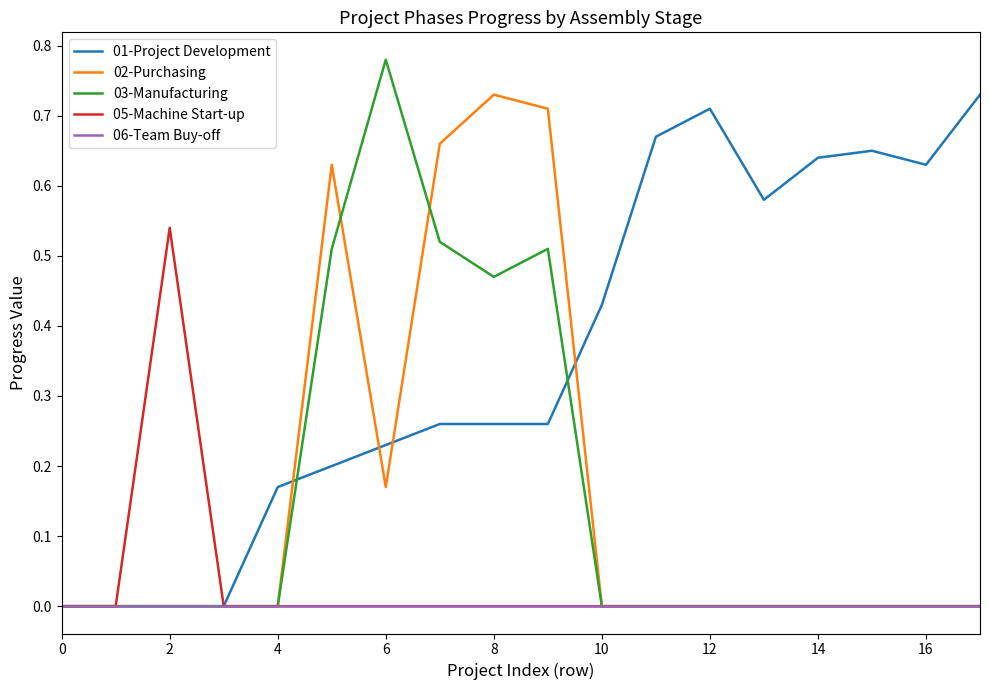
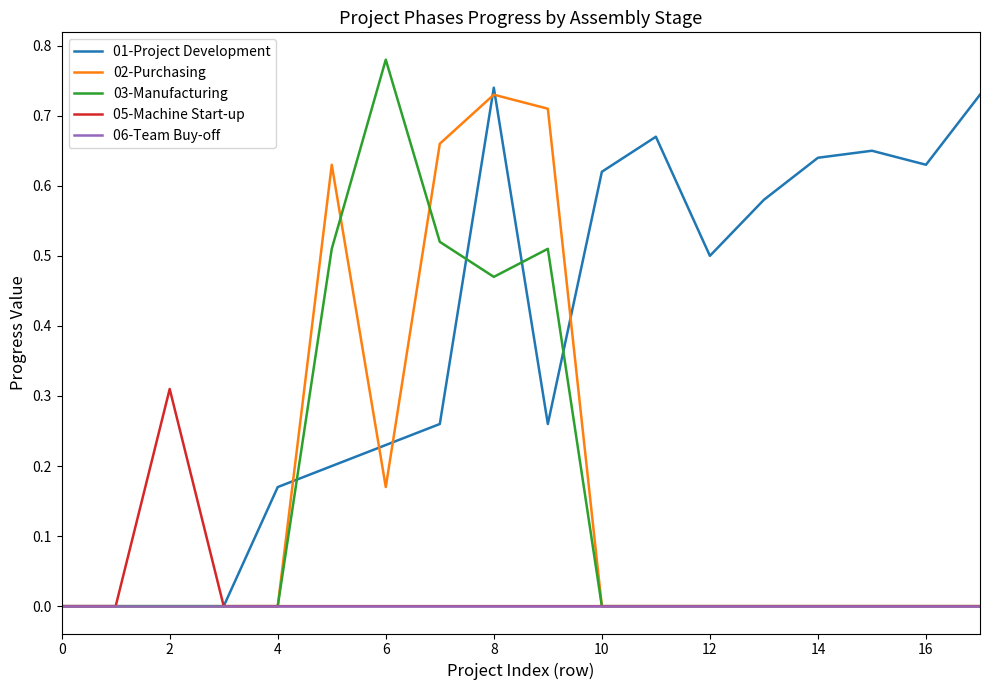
05-Machine Start-up, 2: 0.54 -> 0.31
01-Project Development, 8: 0.26 -> 0.74
01-Project Development, 10: 0.43 -> 0.62
01-Project Development, 12: 0.71 -> 0.50
